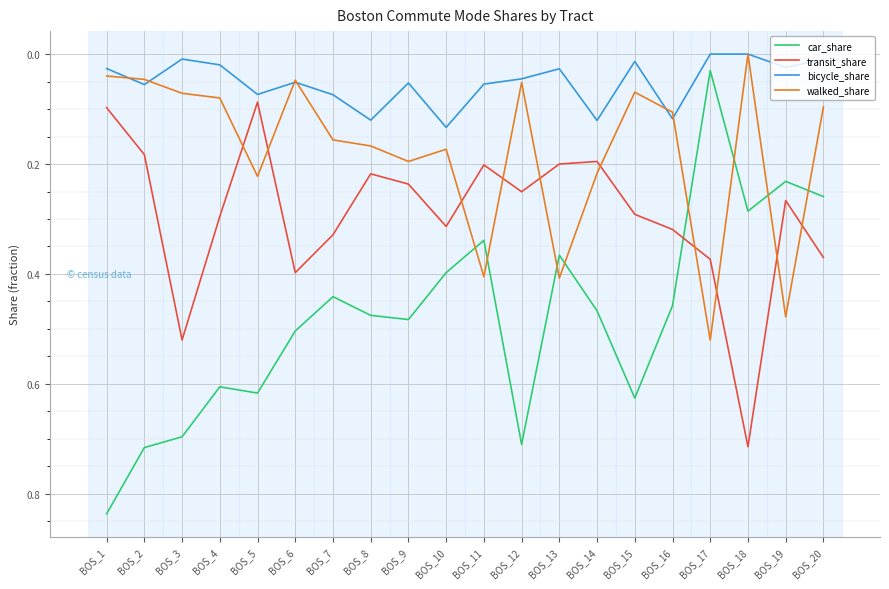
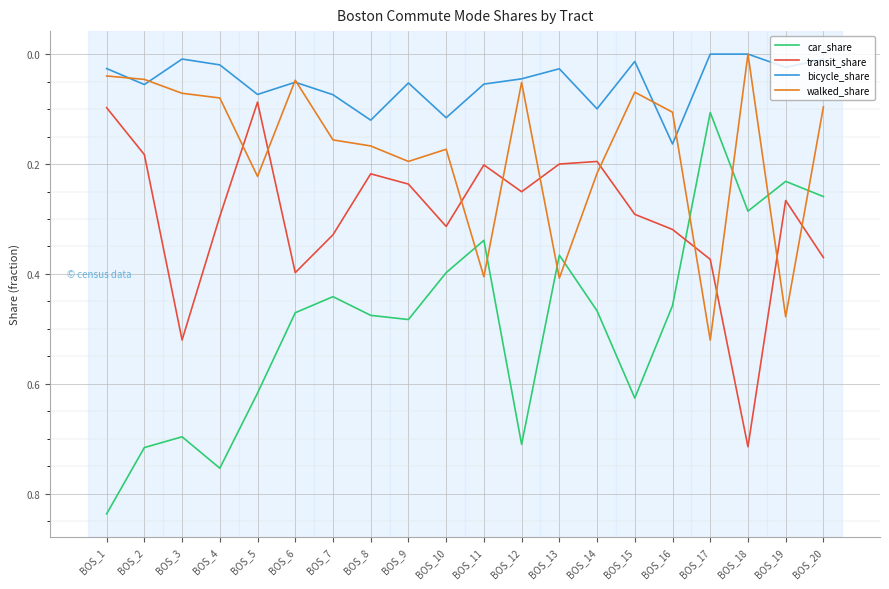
car_share, BOS_4: 0.61 -> 0.75
car_share, BOS_6: 0.50 -> 0.47
bicycle_share, BOS_10: 0.13 -> 0.12
bicycle_share, BOS_14: 0.12 -> 0.10
bicycle_share, BOS_16: 0.12 -> 0.16
car_share, BOS_17: 0.03 -> 0.11
